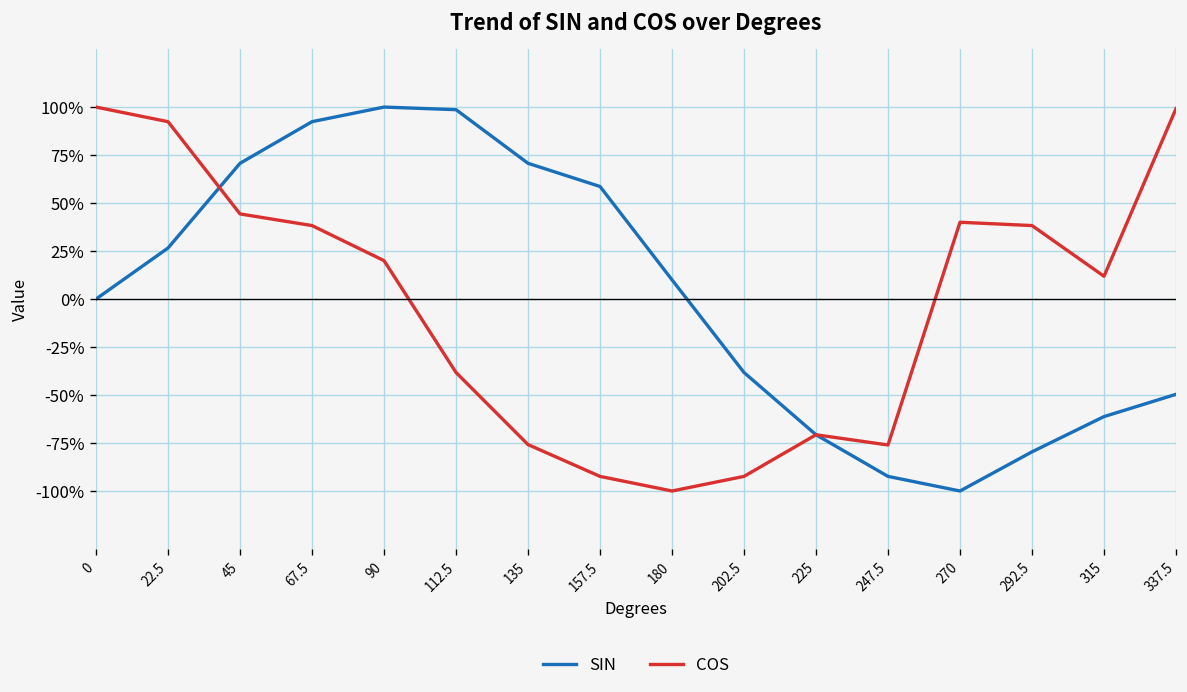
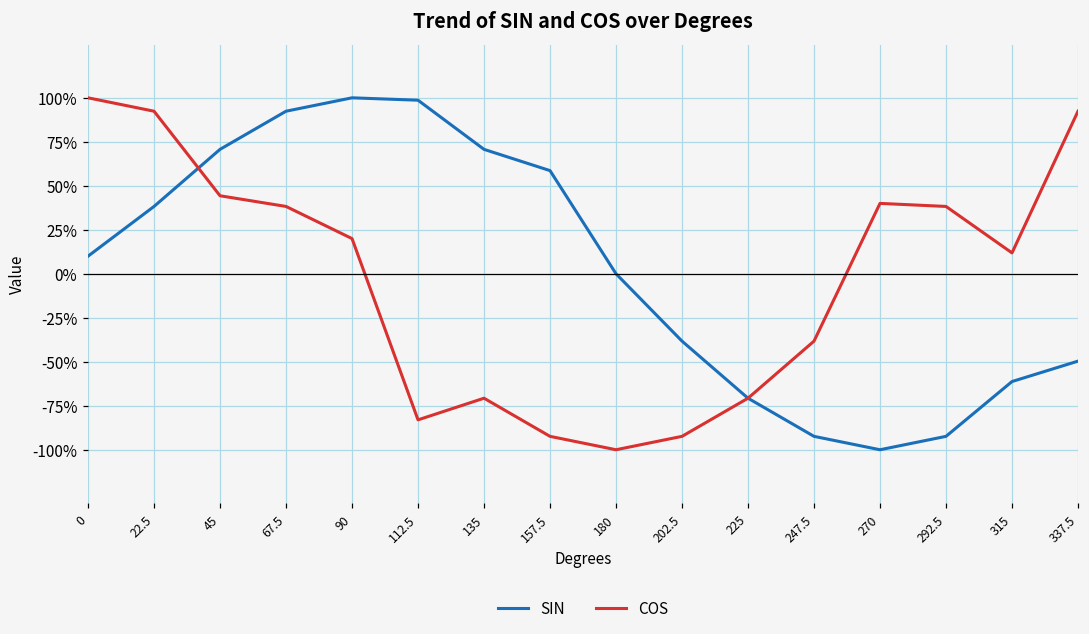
SIN, 0: 0% -> 10%
SIN, 22.5: 27% -> 38%
COS, 112.5: -38% -> -83%
COS, 135: -76% -> -71%
SIN, 180: 10% -> 0%
COS, 247.5: -76% -> -38%
SIN, 292.5: -80% -> -92%
COS, 337.5: 99% -> 92%
